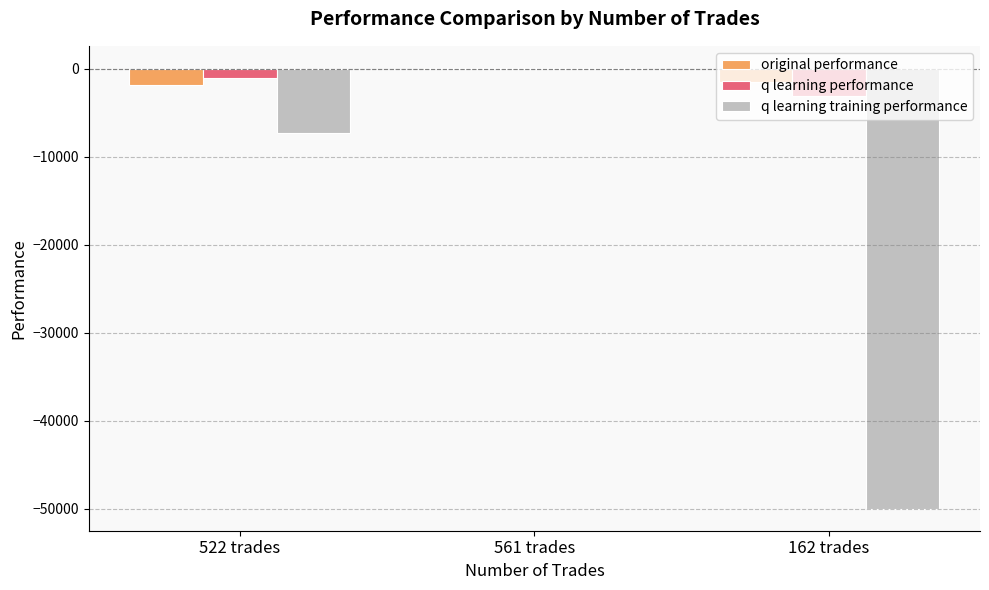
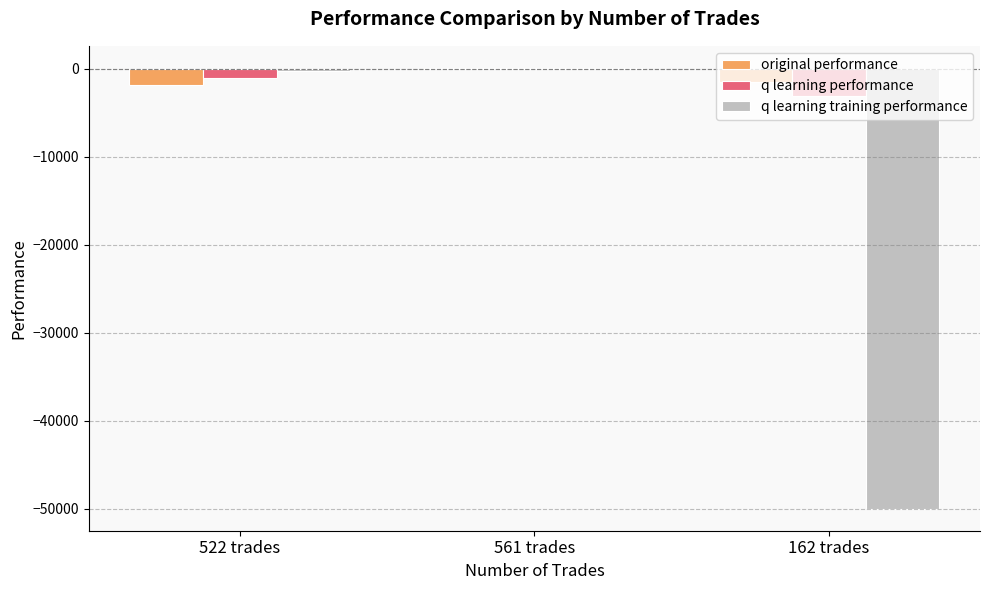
q learning training performance, 522 trades: -7000 -> 0
